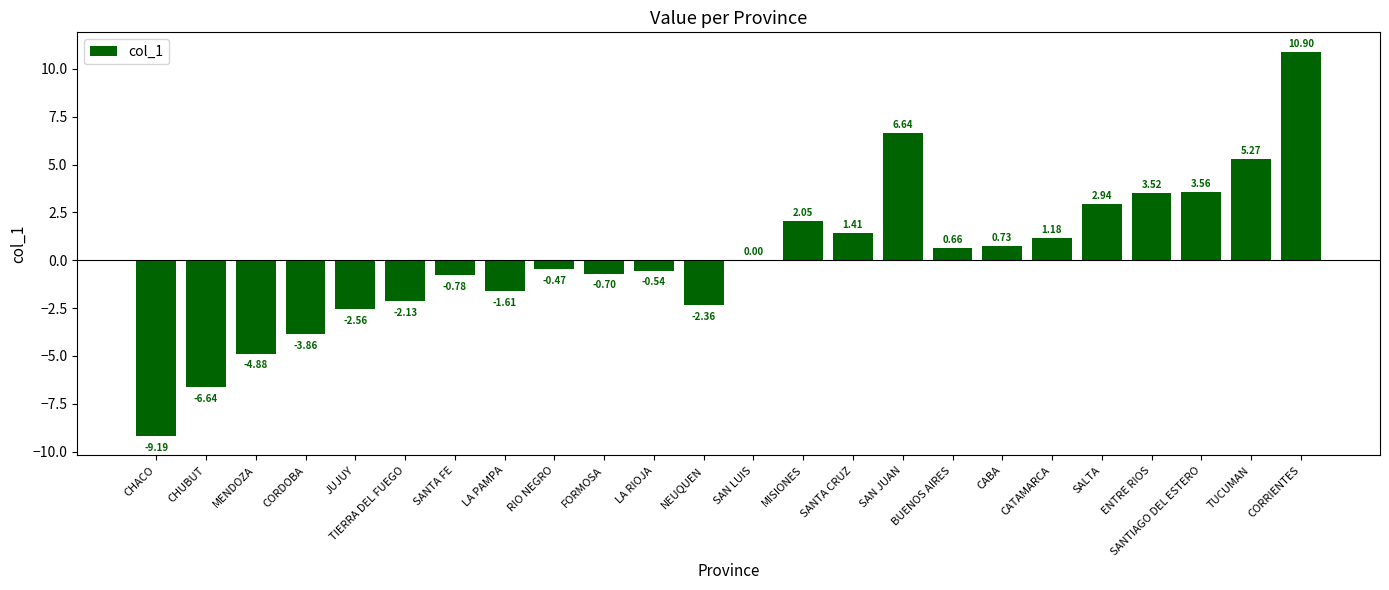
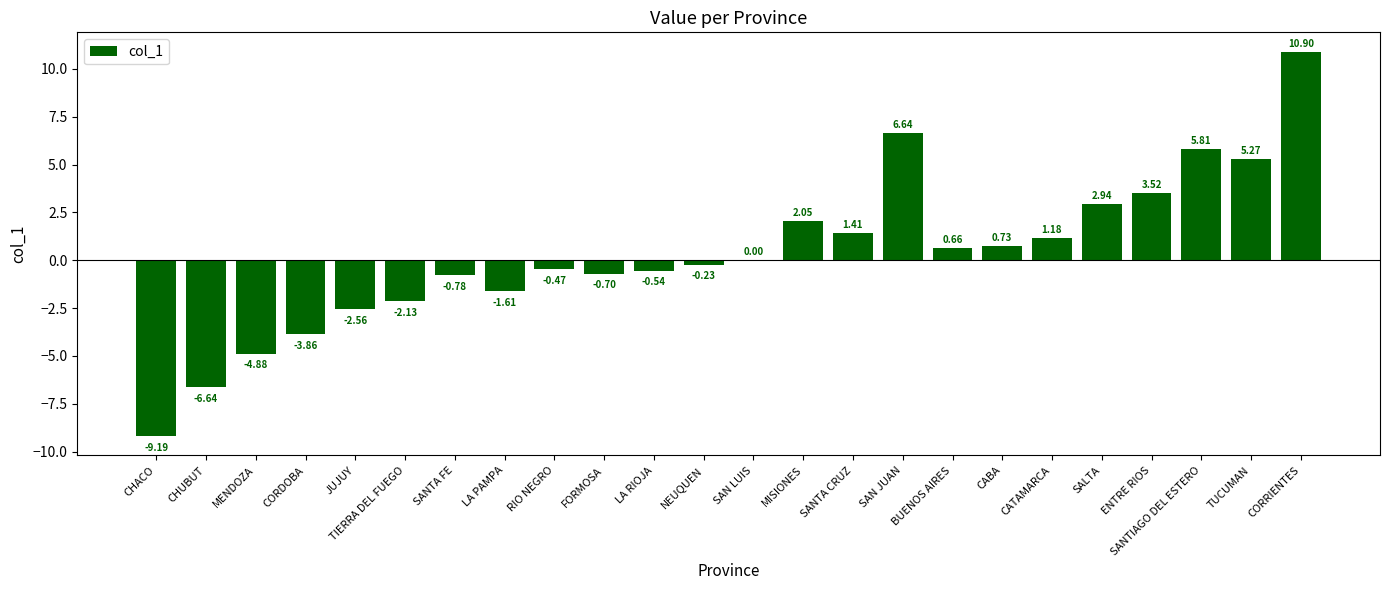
NEUQUEN: -2.36 -> -0.23
SANTIAGO DEL ESTERO: 3.56 -> 5.81
